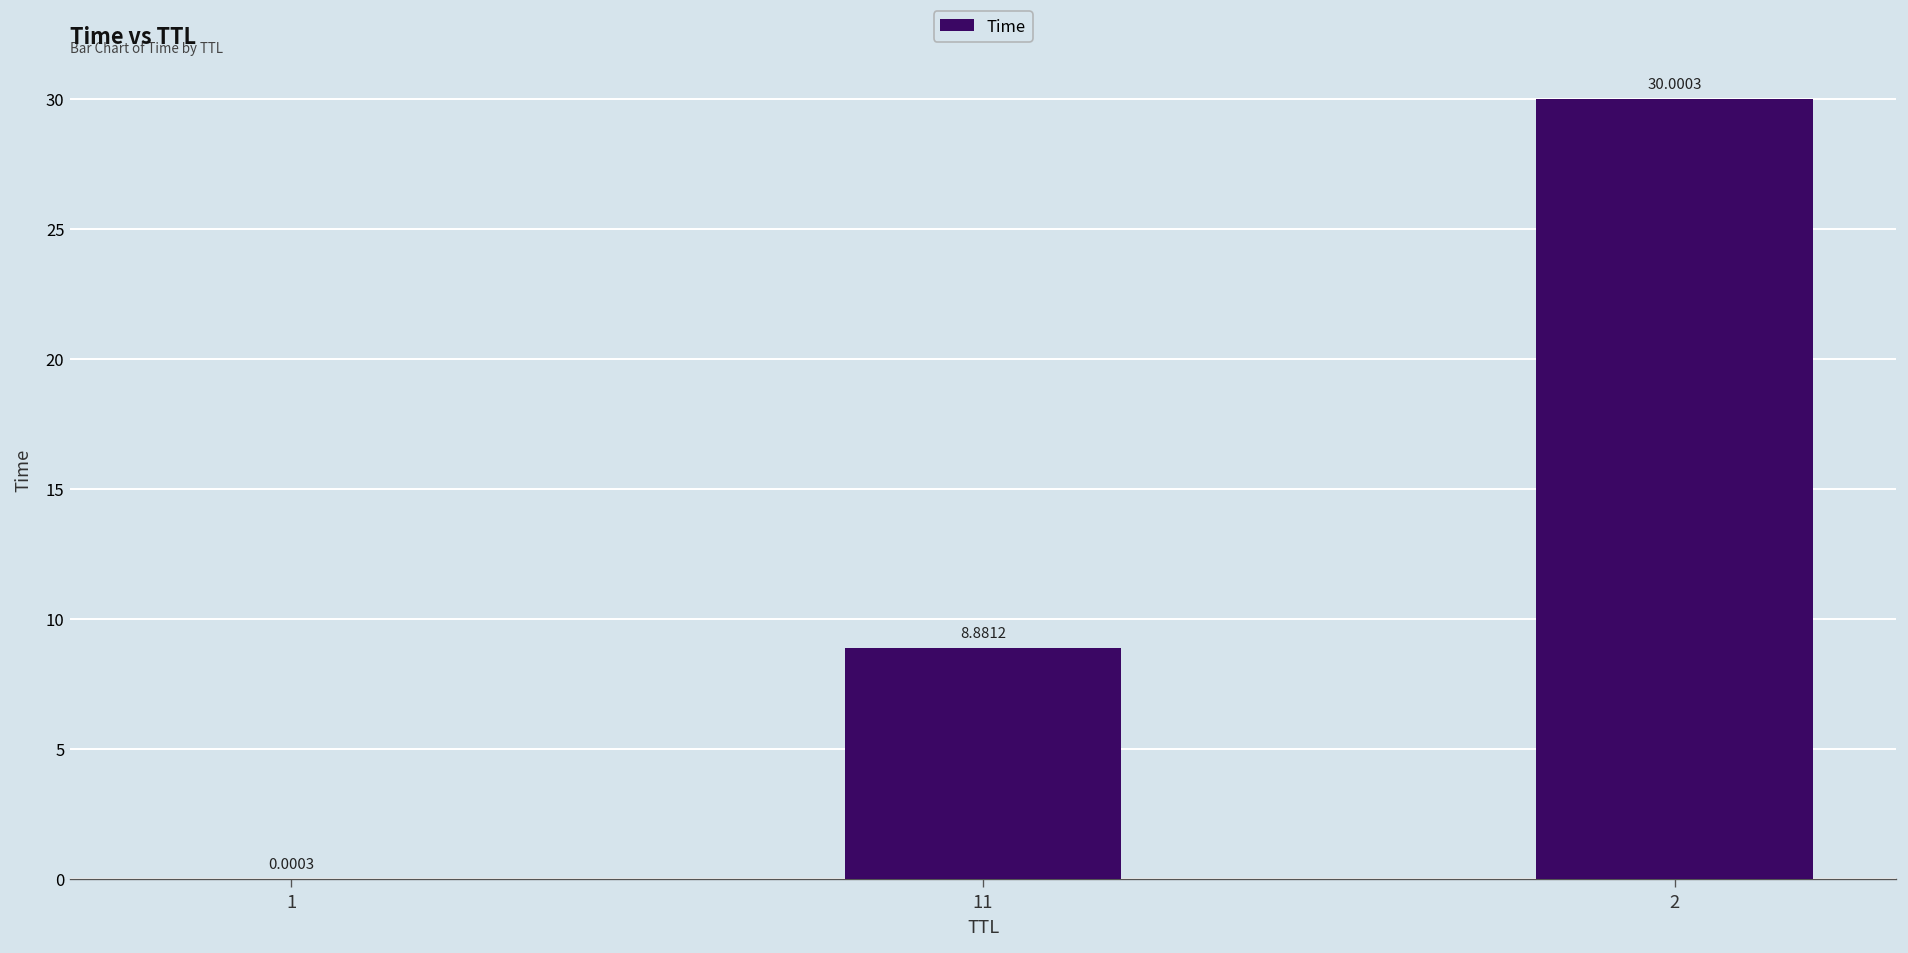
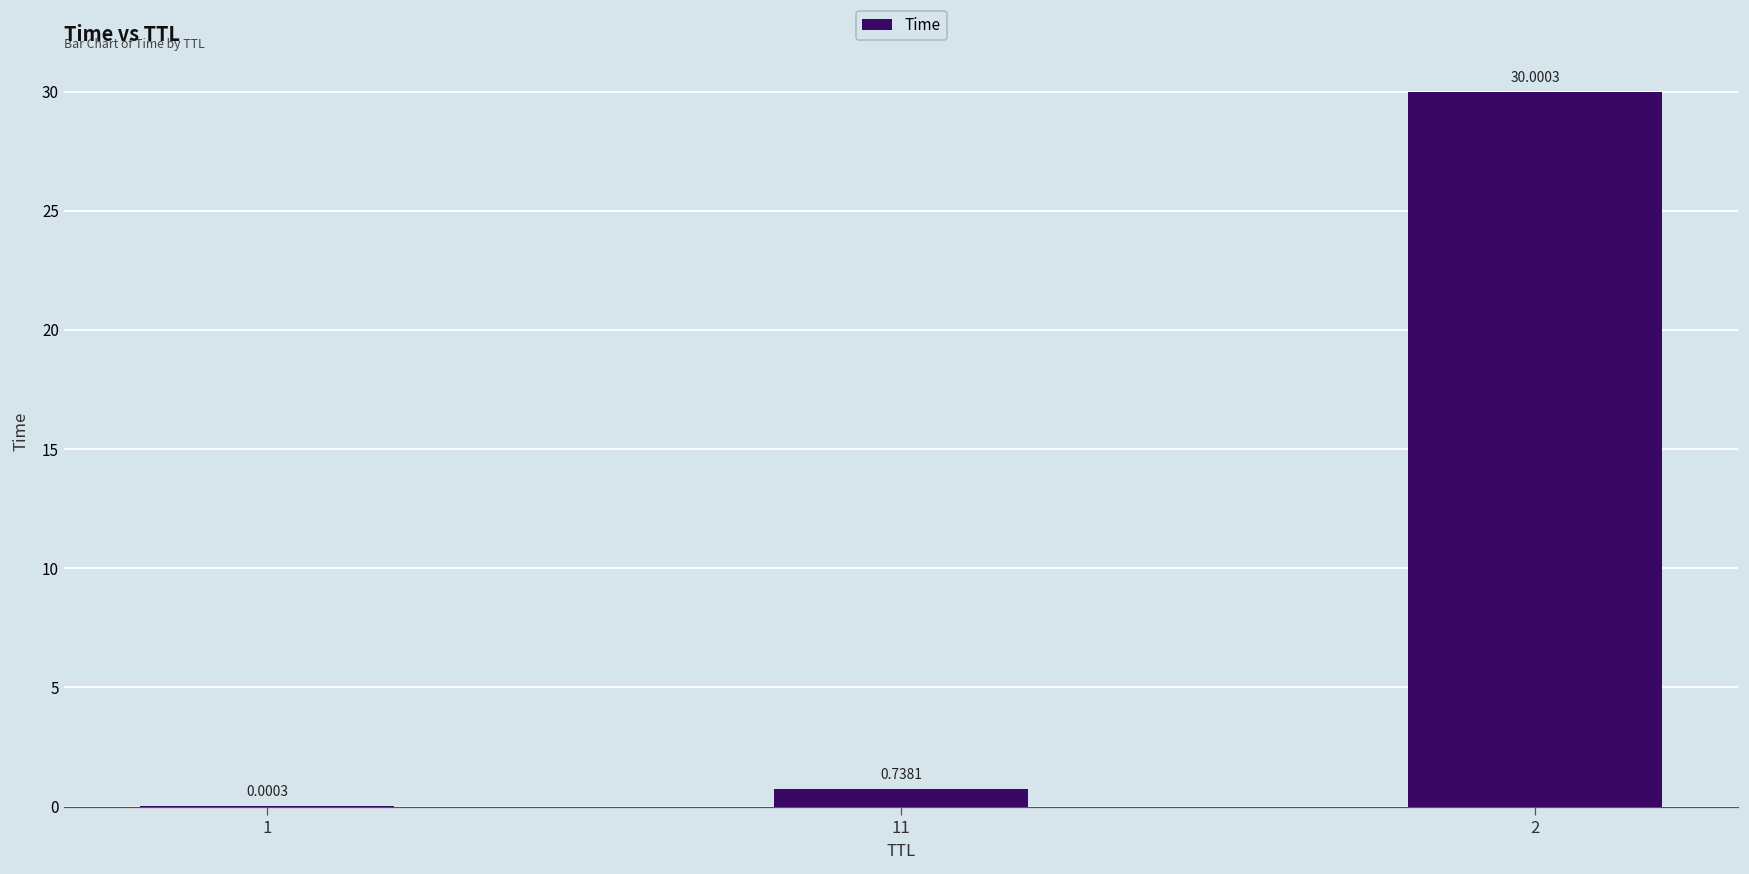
11: 8.8812 -> 0.7381
